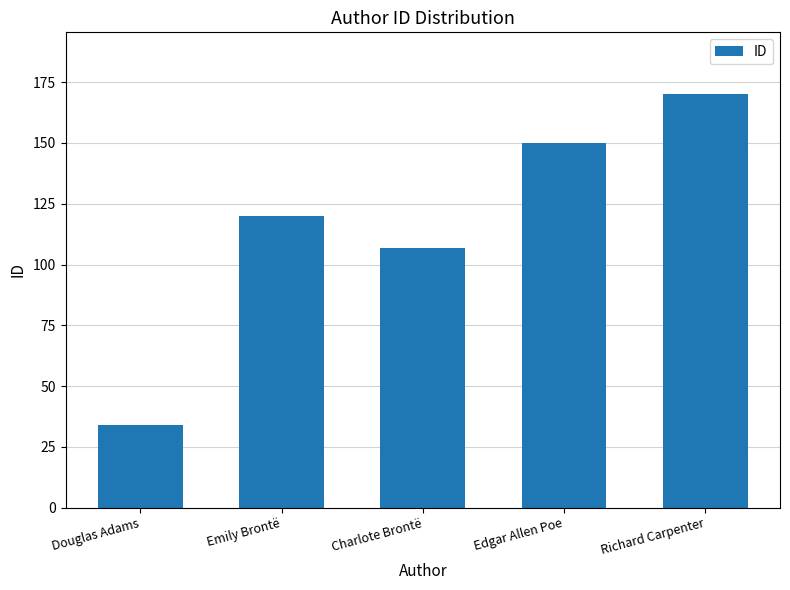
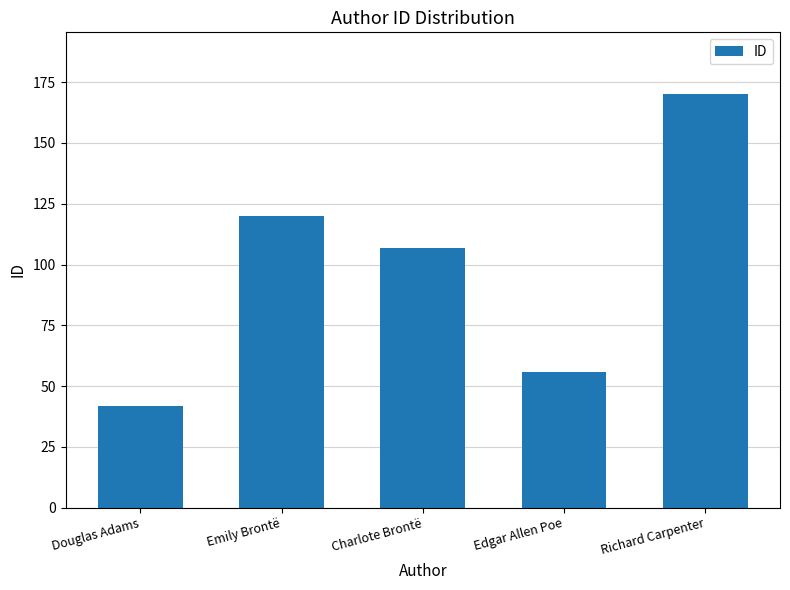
Douglas Adams: 34 -> 42
Edgar Allen Poe: 150 -> 56
